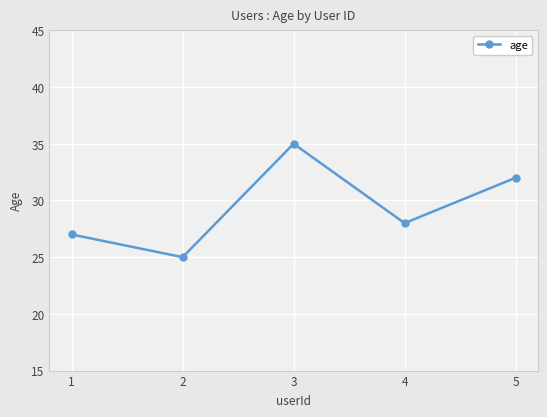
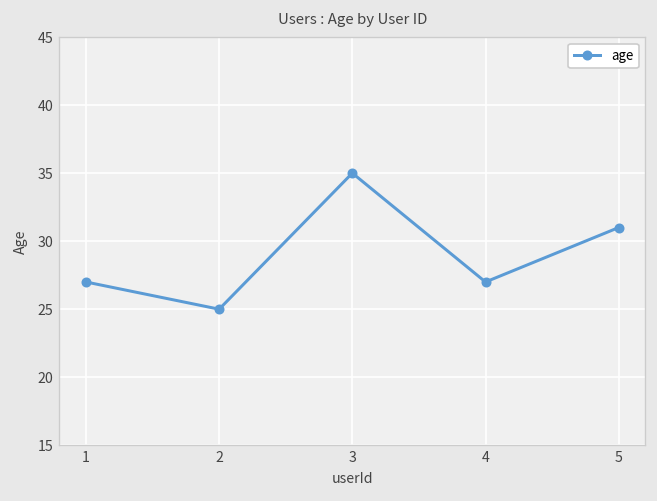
4: 28 -> 27
5: 32 -> 31
